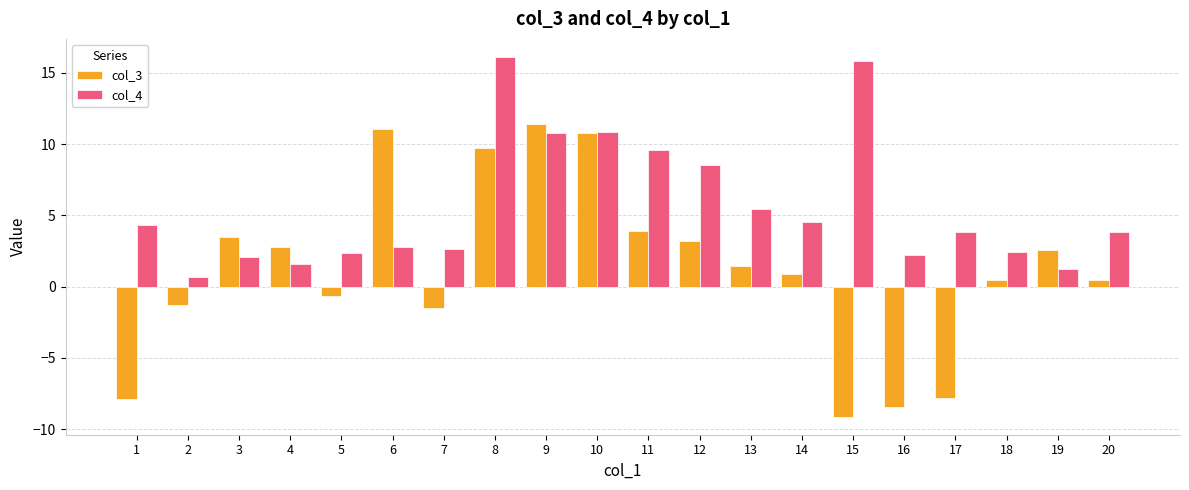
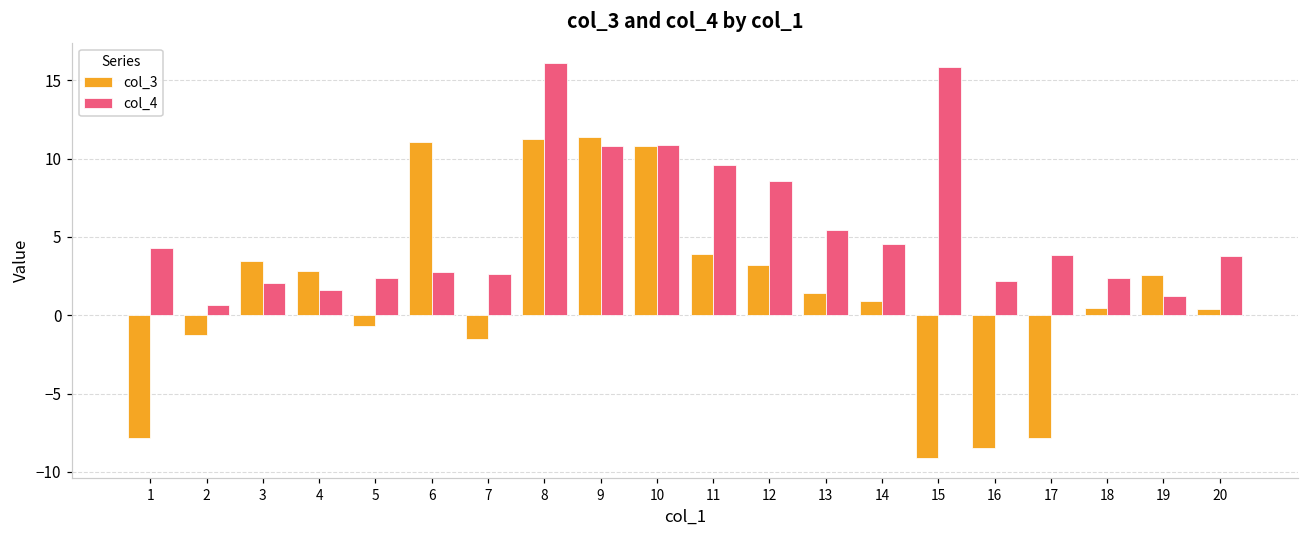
col_3, 8: 9.7 -> 11.2
